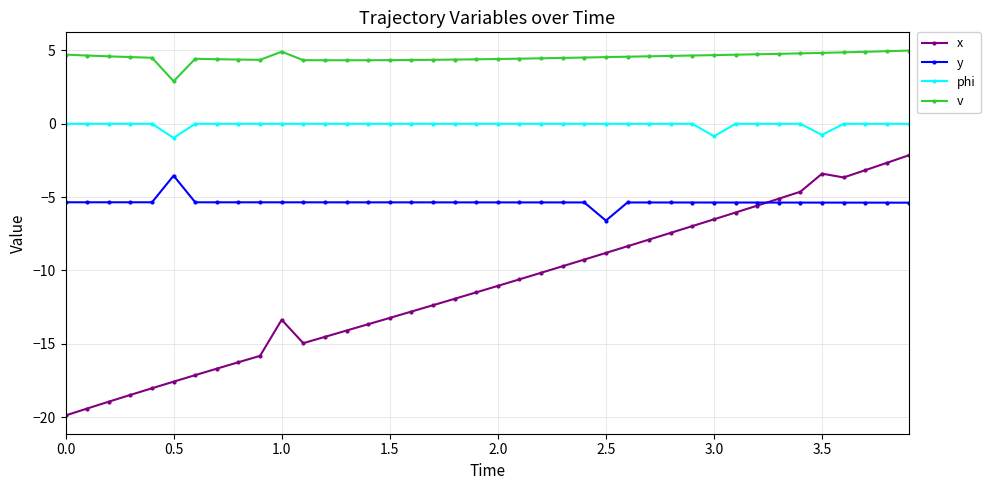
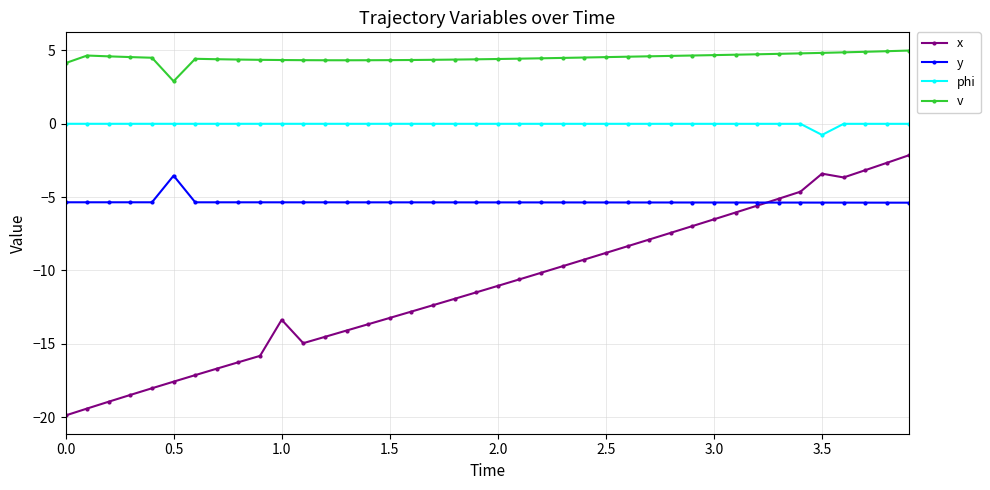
v, 0.0: 4.7 -> 4.1
phi, 0.5: -1.0 -> 0.0
v, 1.0: 4.9 -> 4.3
y, 2.5: -6.6 -> -5.4
phi, 3.0: -0.9 -> 0.0
